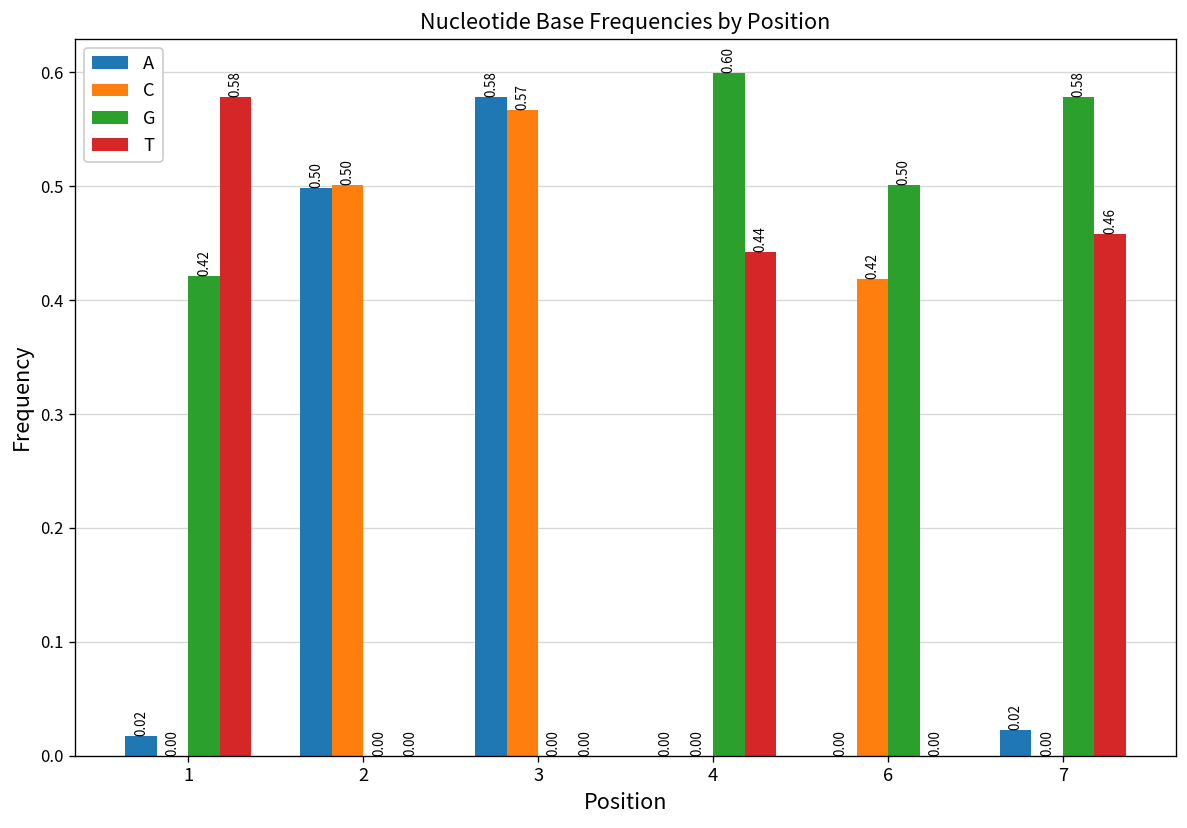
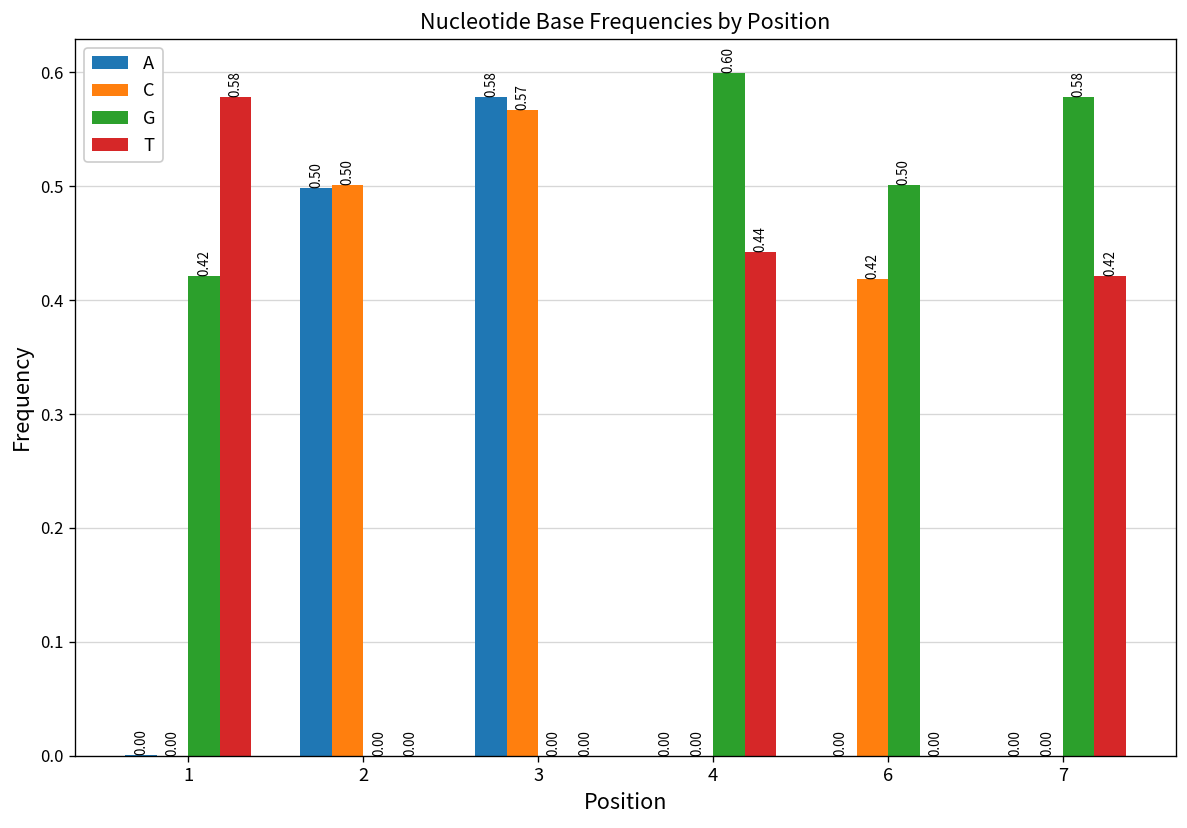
A, 1: 0.02 -> 0.00
A, 7: 0.02 -> 0.00
T, 7: 0.46 -> 0.42
